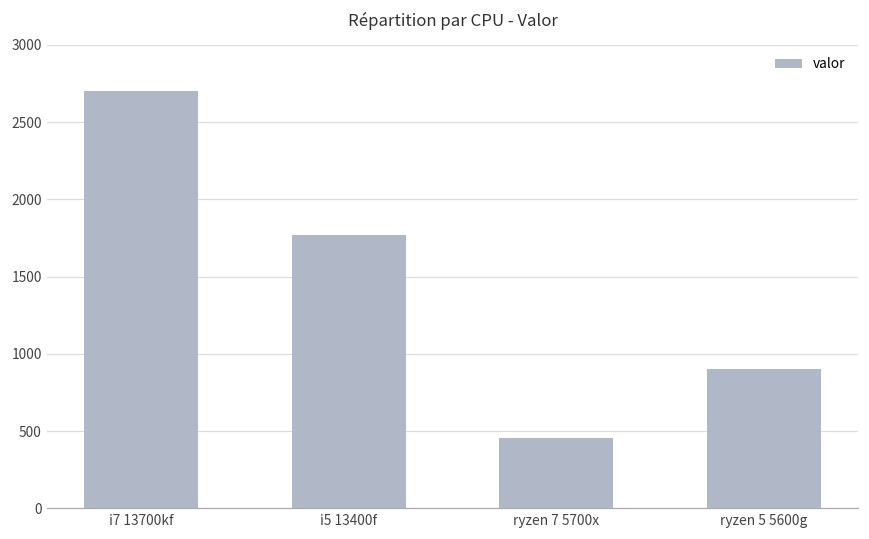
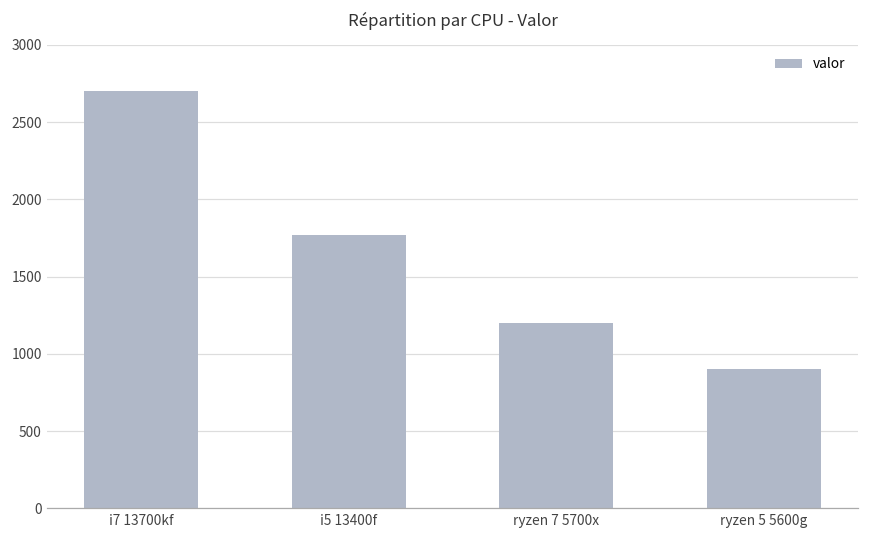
ryzen 7 5700x: 460 -> 1200
